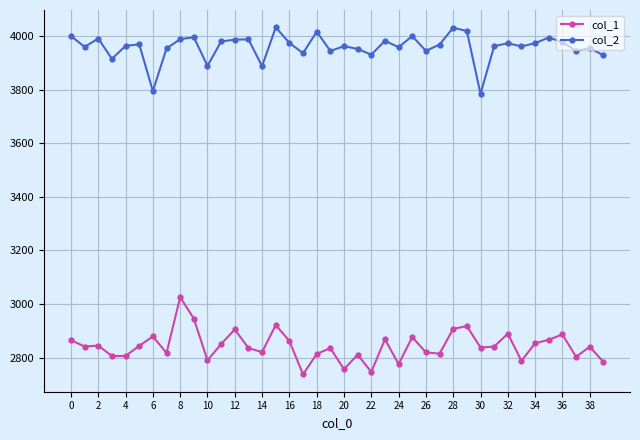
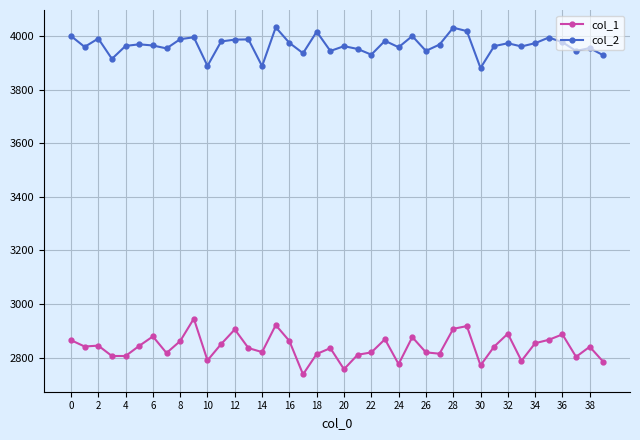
col_2, 6: 3790 -> 3960
col_1, 8: 3030 -> 2860
col_1, 22: 2750 -> 2820
col_1, 30: 2840 -> 2770
col_2, 30: 3780 -> 3880
